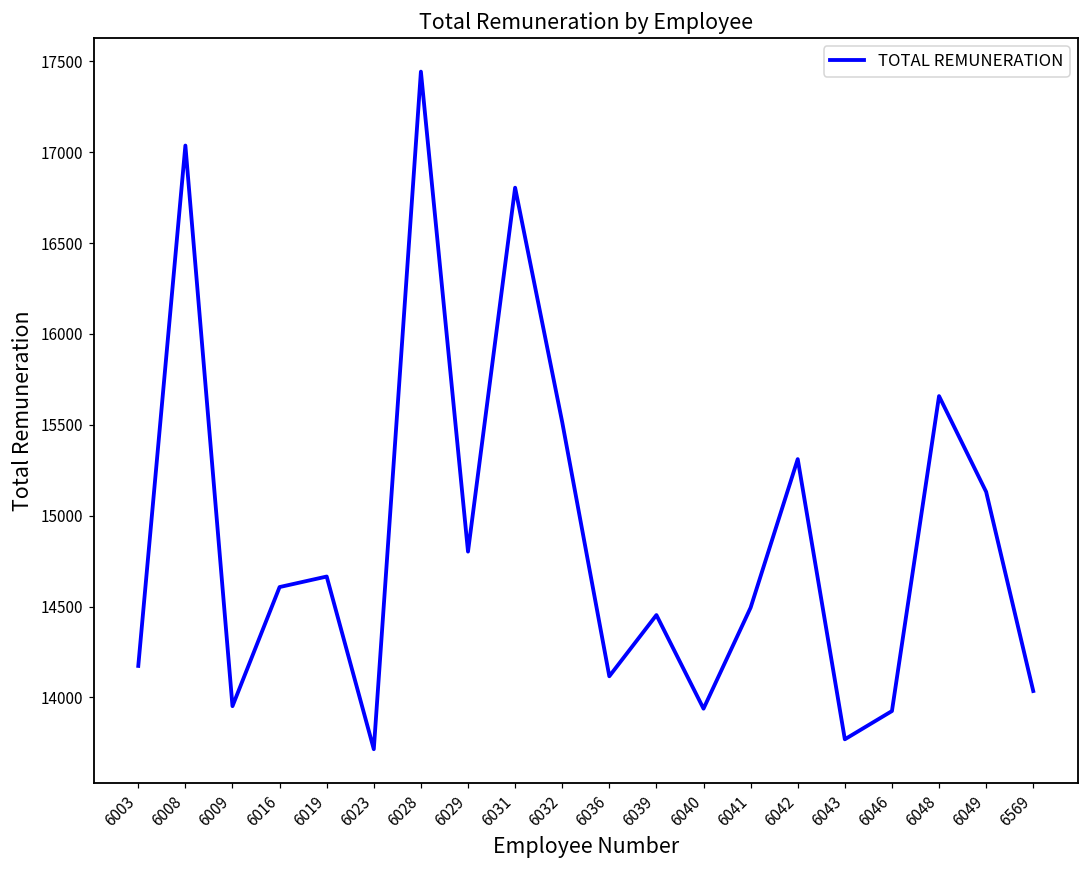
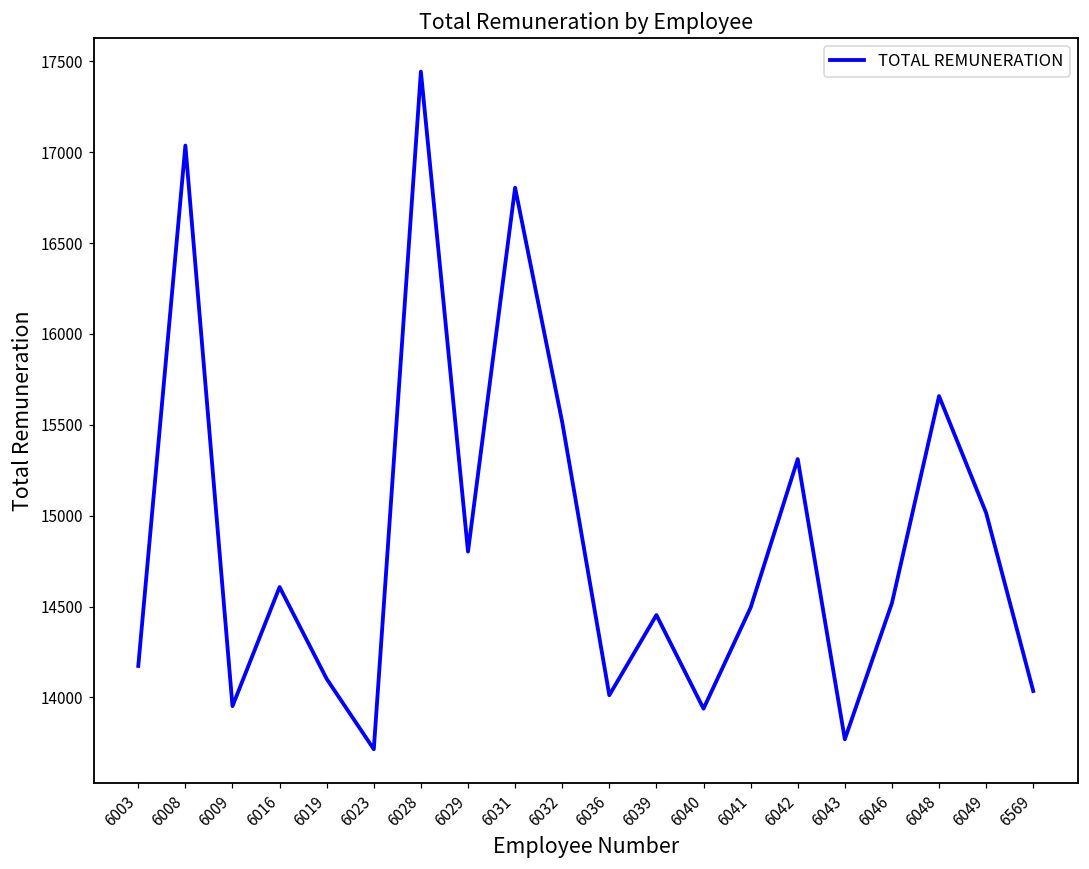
6019: 14670 -> 14100
6036: 14120 -> 14010
6046: 13930 -> 14520
6049: 15130 -> 15020
